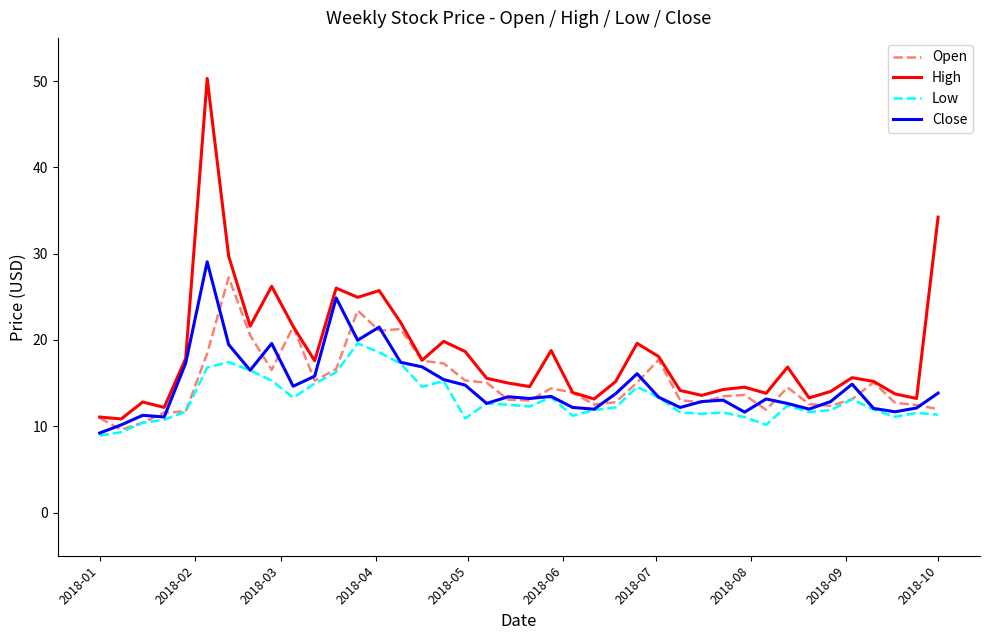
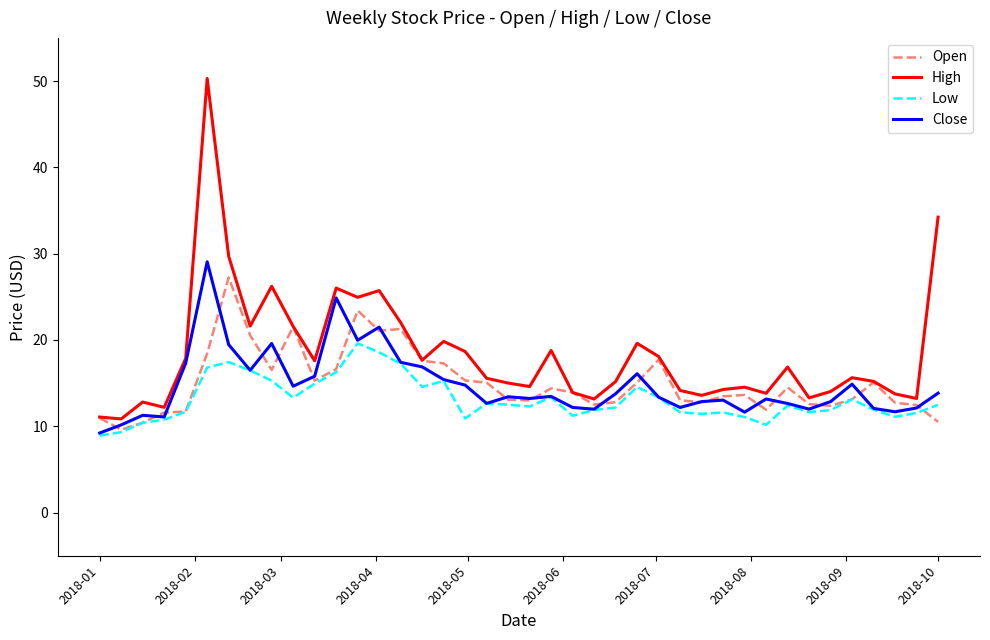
Open, 2018-10: 12 -> 11
Low, 2018-10: 11 -> 12
